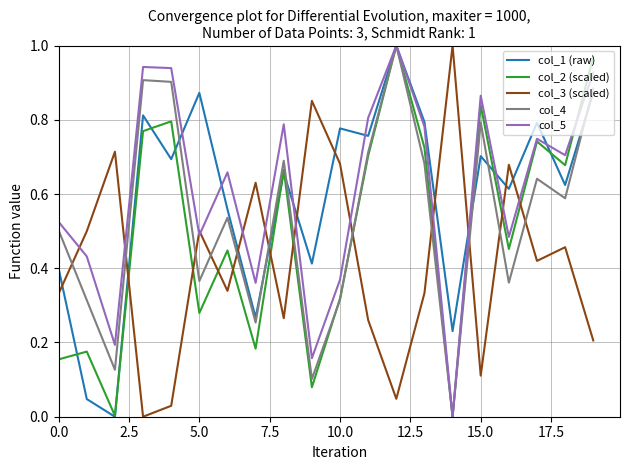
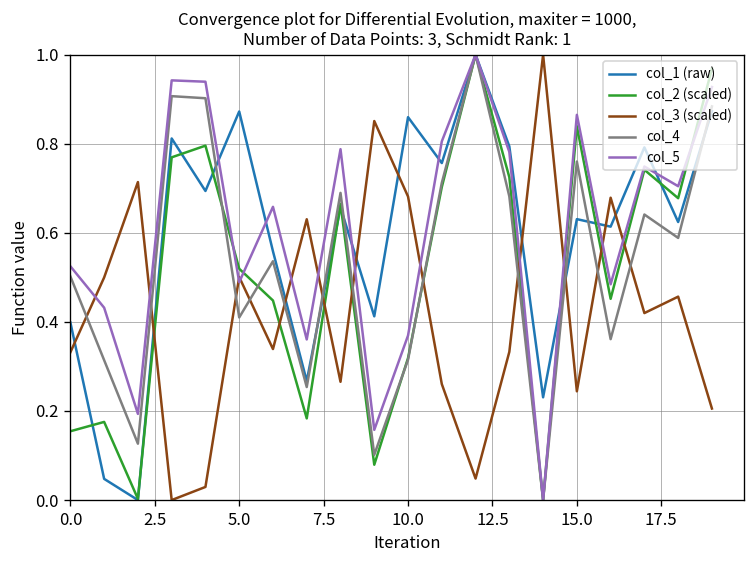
col_2 (scaled), 5.0: 0.28 -> 0.52
col_4, 5.0: 0.37 -> 0.41
col_1 (raw), 10.0: 0.78 -> 0.86
col_1 (raw), 15.0: 0.70 -> 0.63
col_3 (scaled), 15.0: 0.11 -> 0.24
col_4, 15.0: 0.79 -> 0.76
